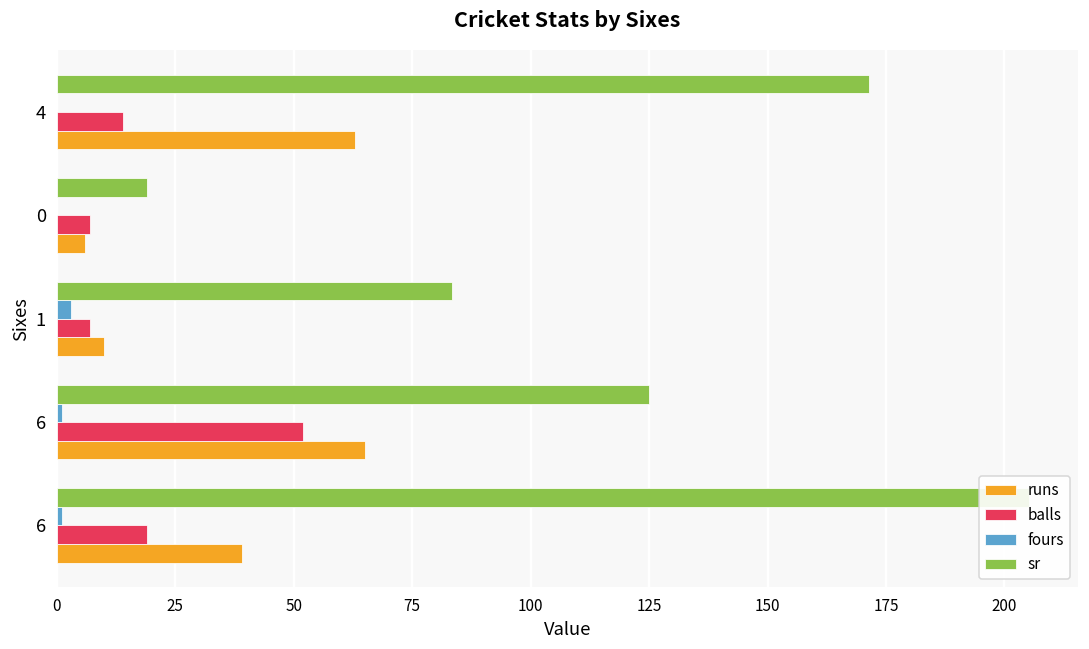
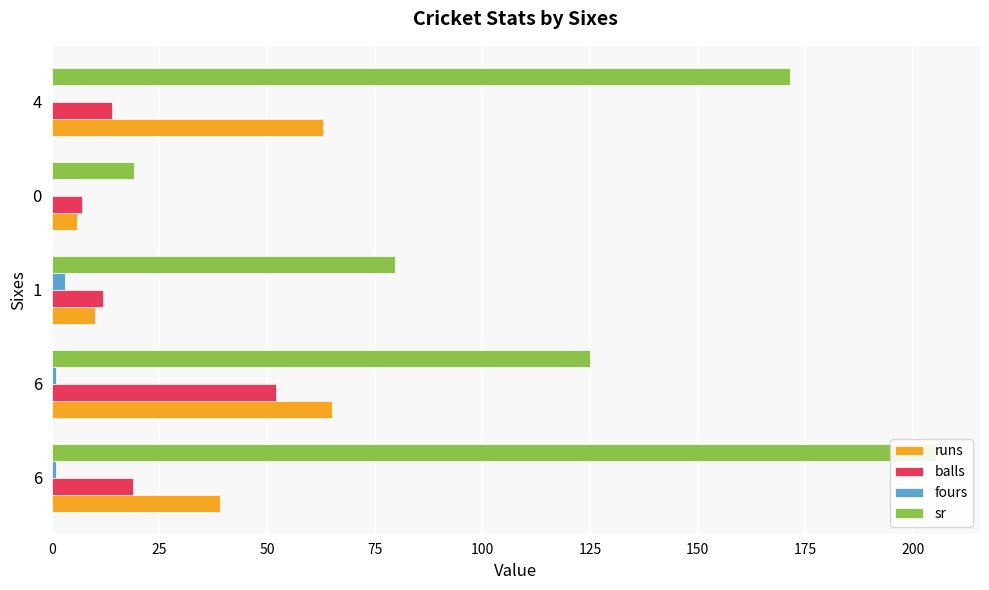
sr, 1: 83 -> 80
balls, 1: 7 -> 12
